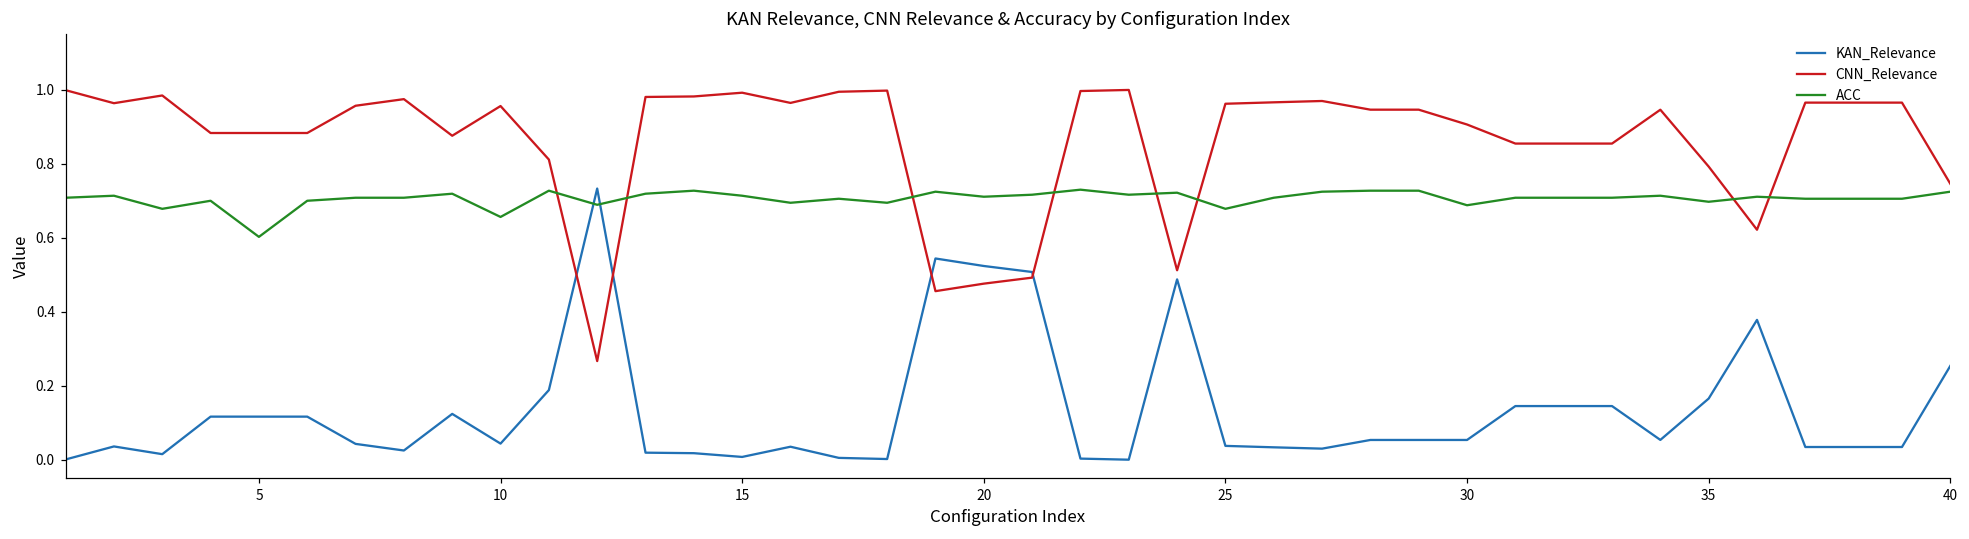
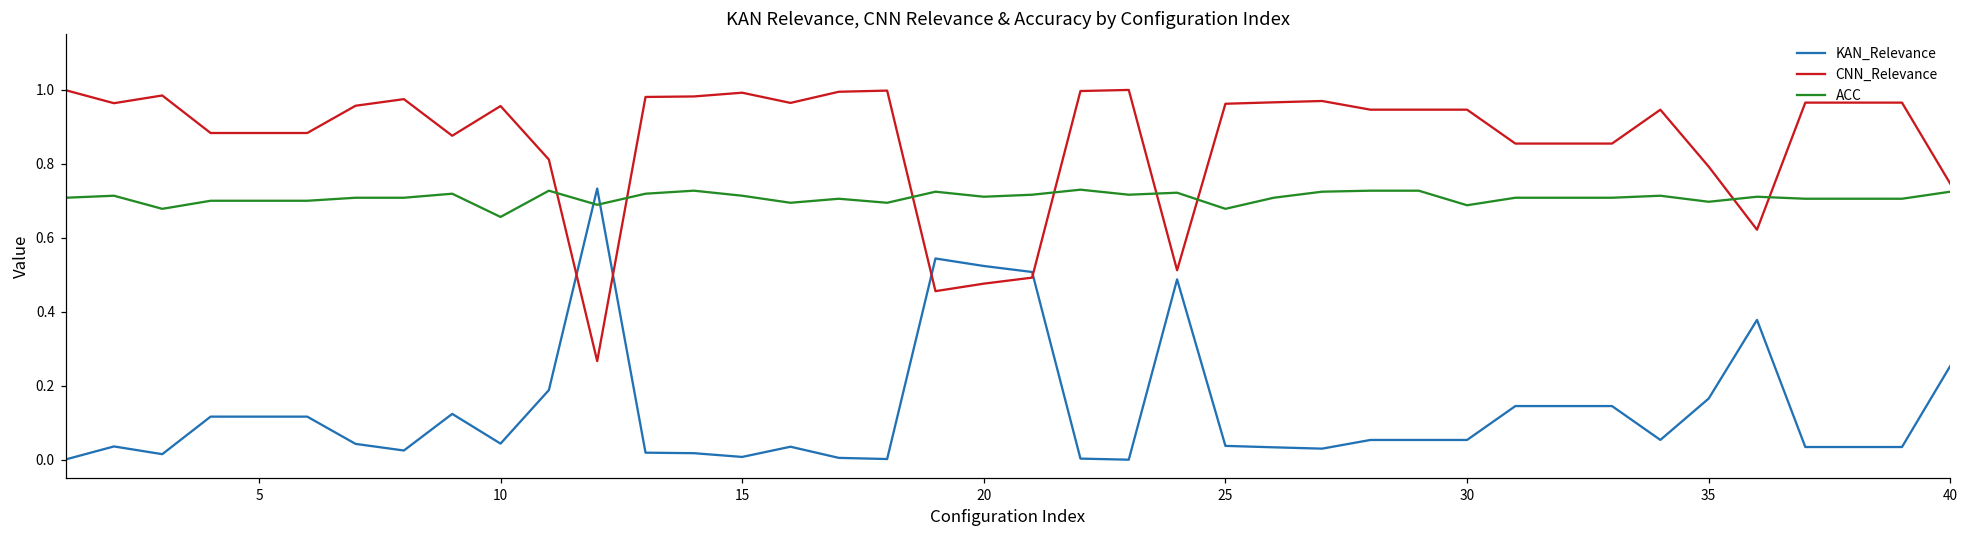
ACC, 5: 0.60 -> 0.70
CNN_Relevance, 30: 0.91 -> 0.95
